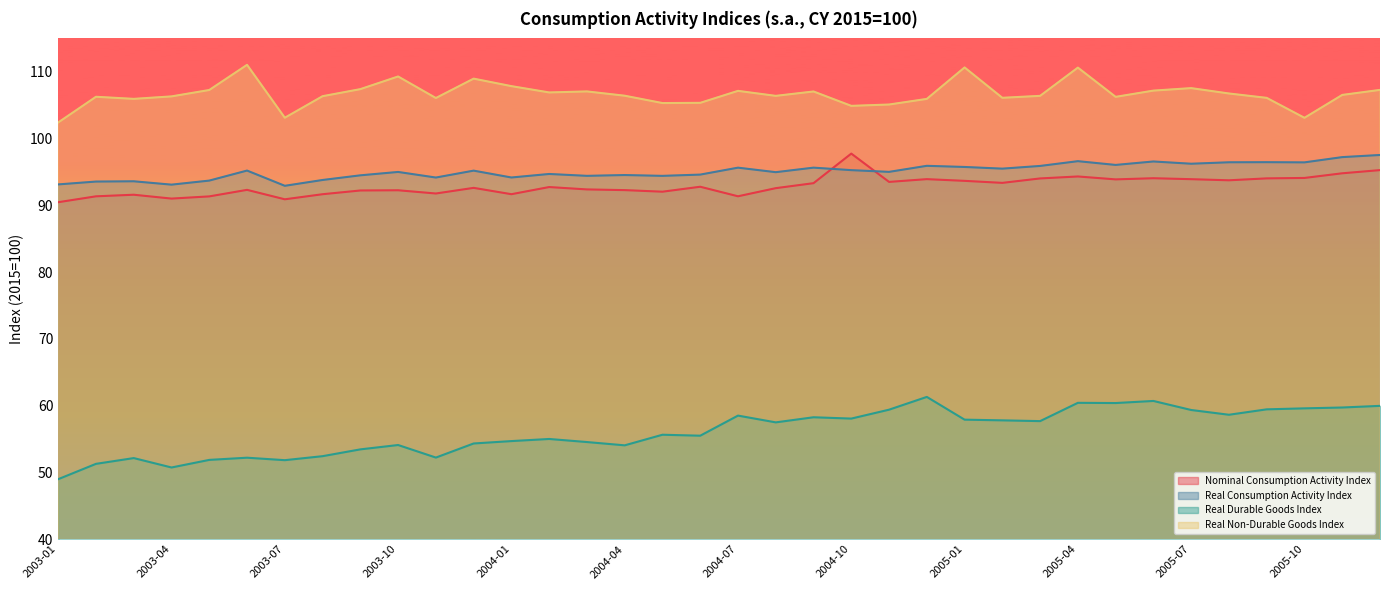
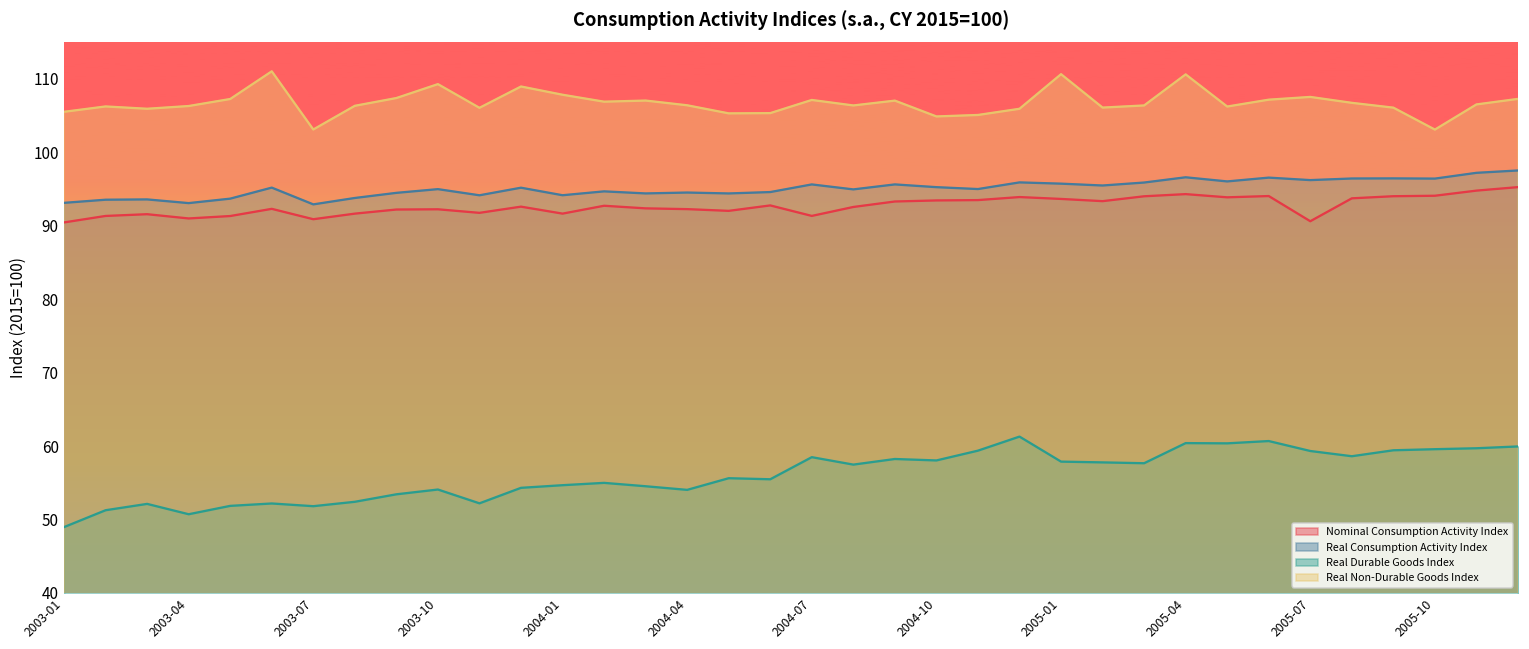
Real Non-Durable Goods Index, 2003-01: 102 -> 106
Nominal Consumption Activity Index, 2004-10: 98 -> 93
Nominal Consumption Activity Index, 2005-07: 94 -> 91
